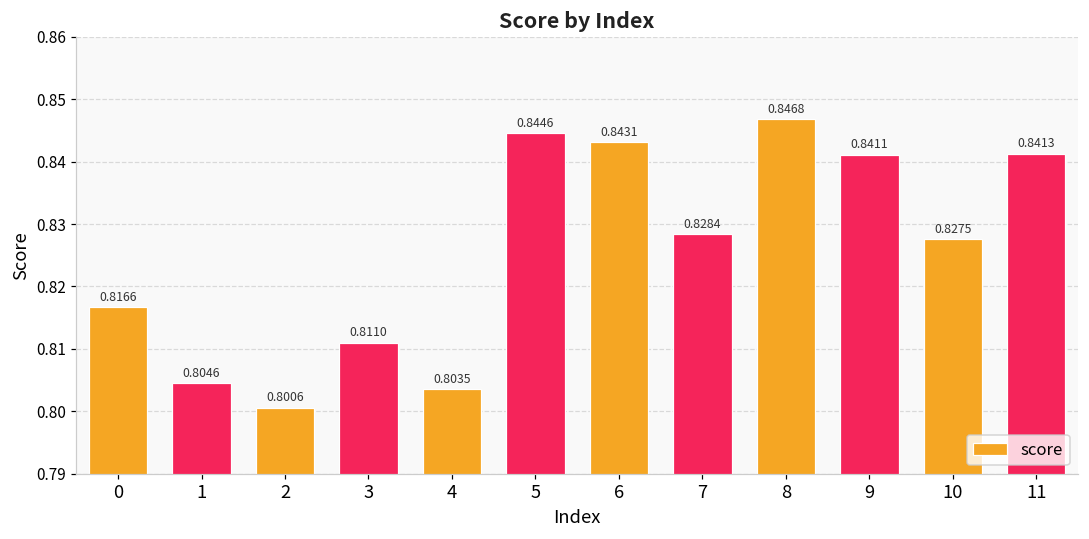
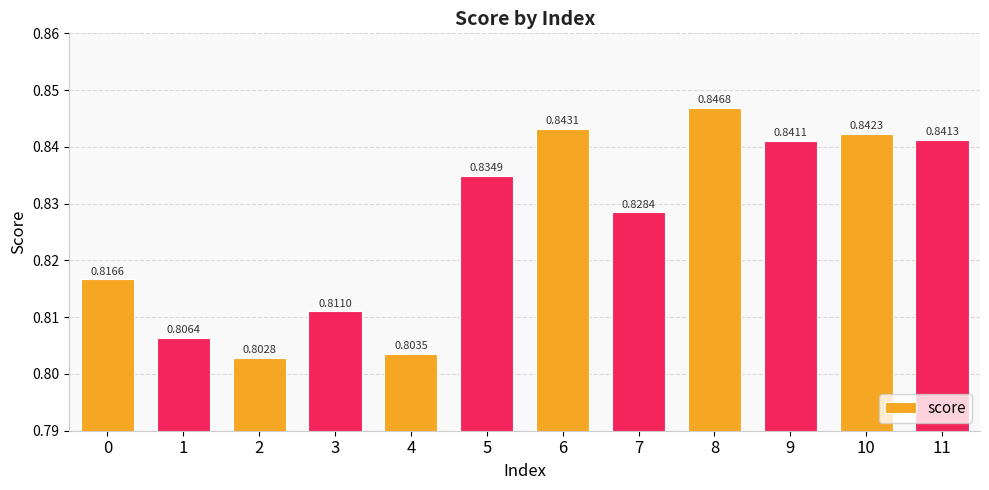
1: 0.8046 -> 0.8064
2: 0.8006 -> 0.8028
5: 0.8446 -> 0.8349
10: 0.8275 -> 0.8423
